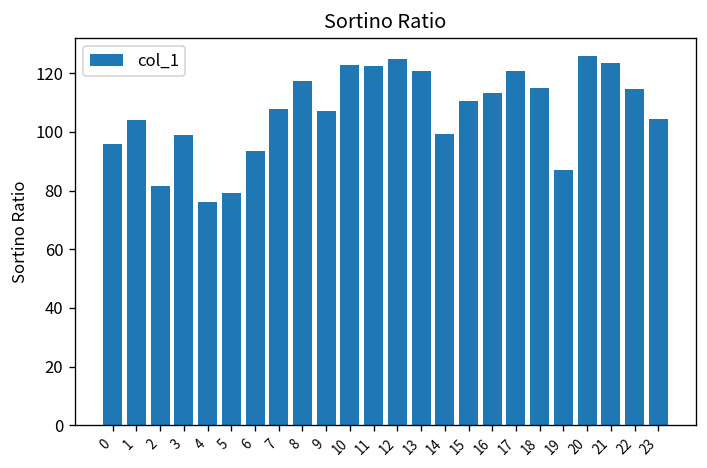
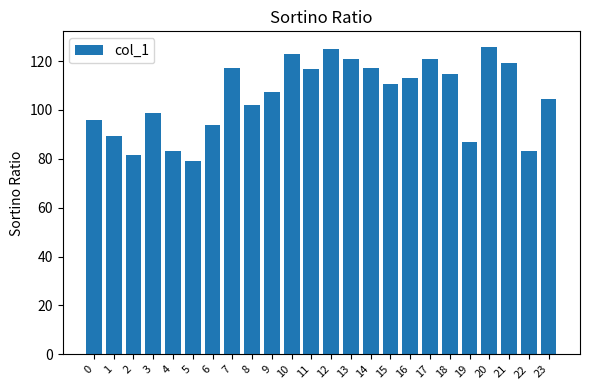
1: 104 -> 89
4: 76 -> 83
7: 108 -> 117
8: 117 -> 102
11: 122 -> 117
14: 99 -> 117
21: 124 -> 119
22: 115 -> 83
